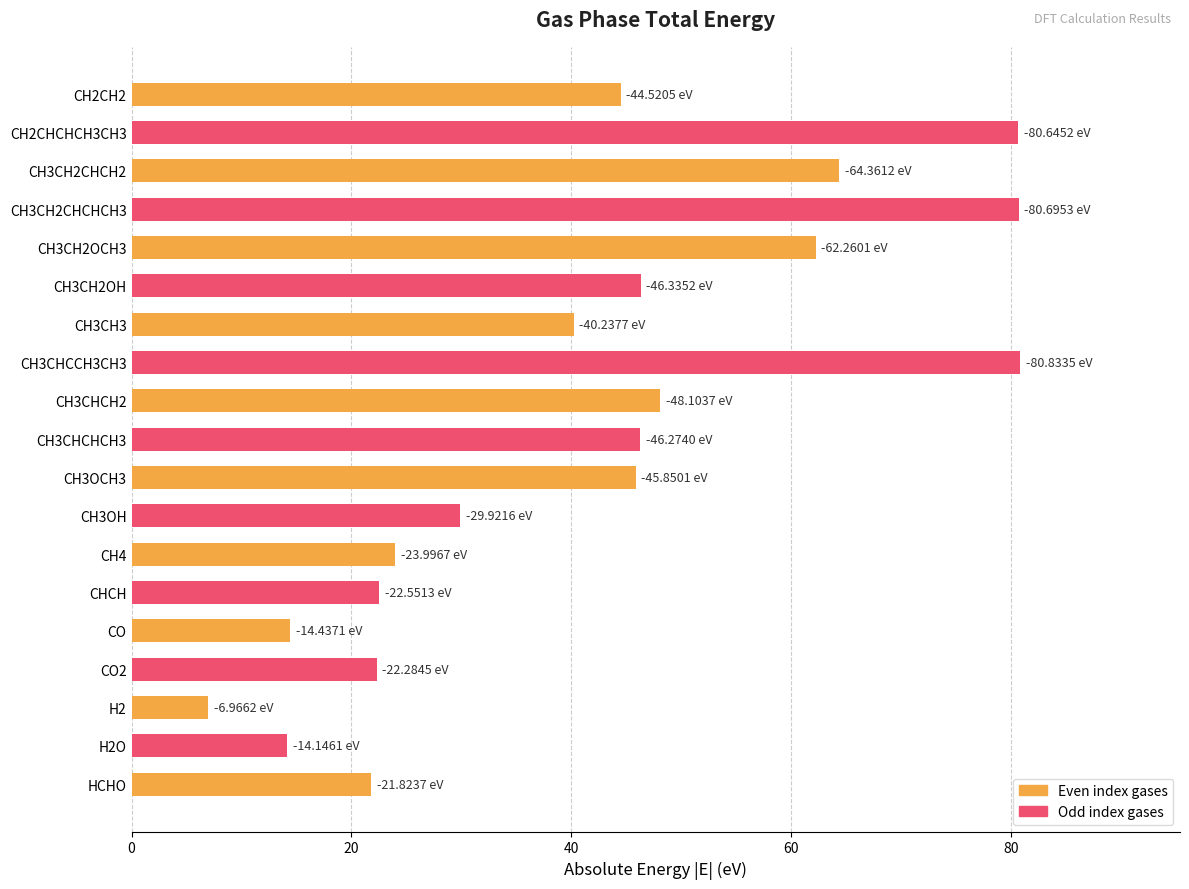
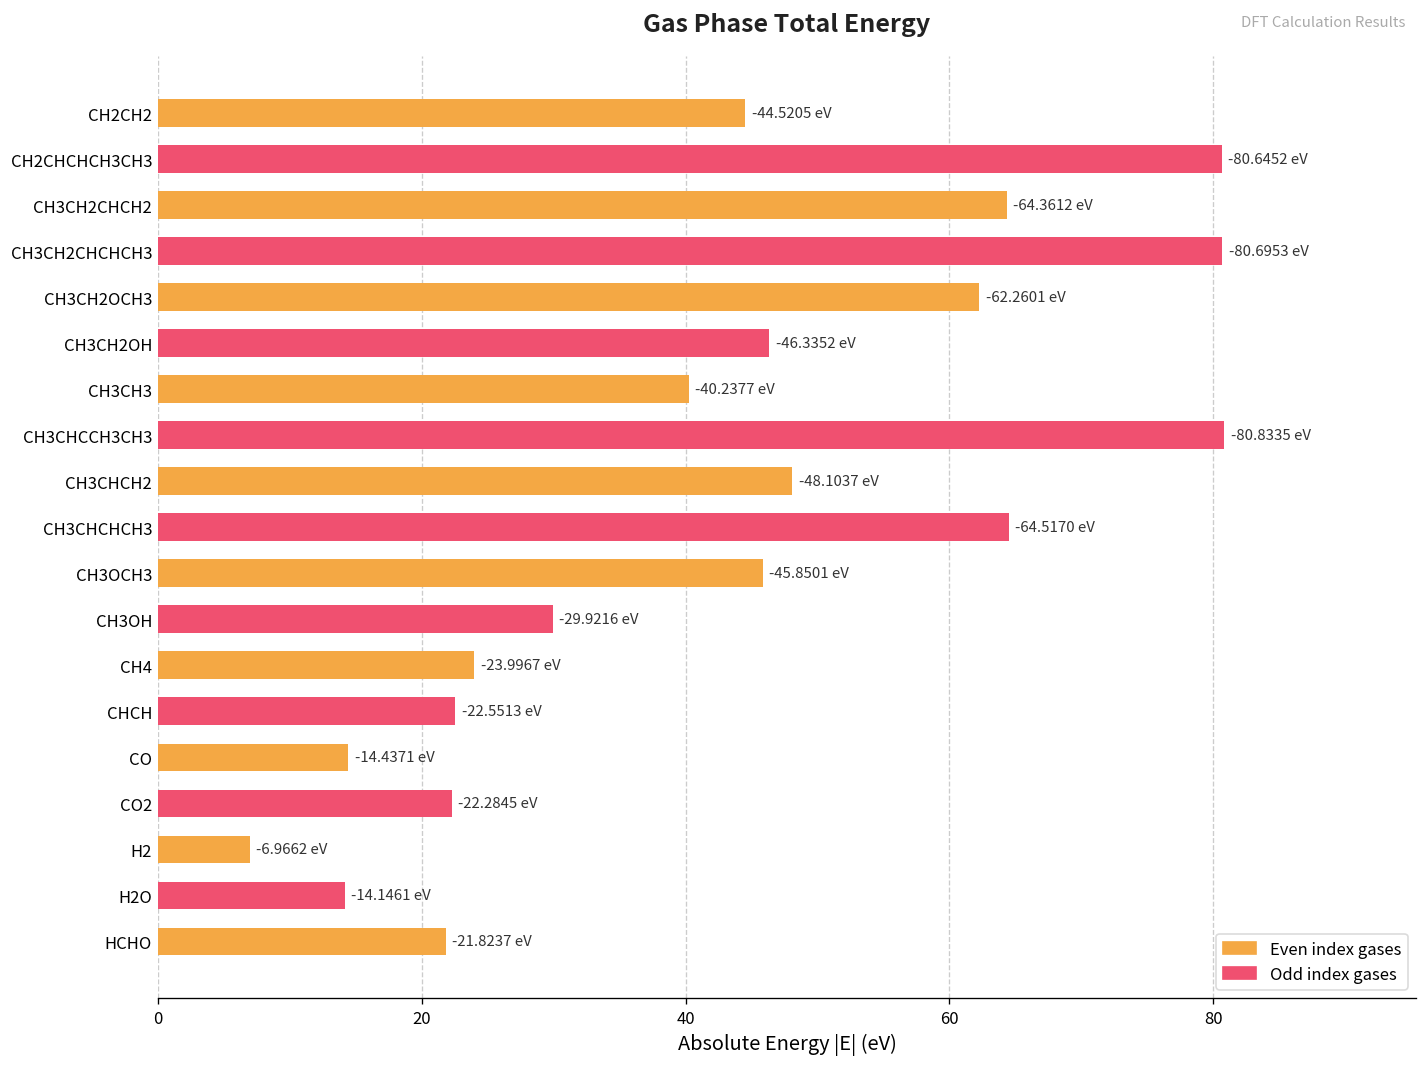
CH3CHCHCH3: -46.2740 -> -64.5170
